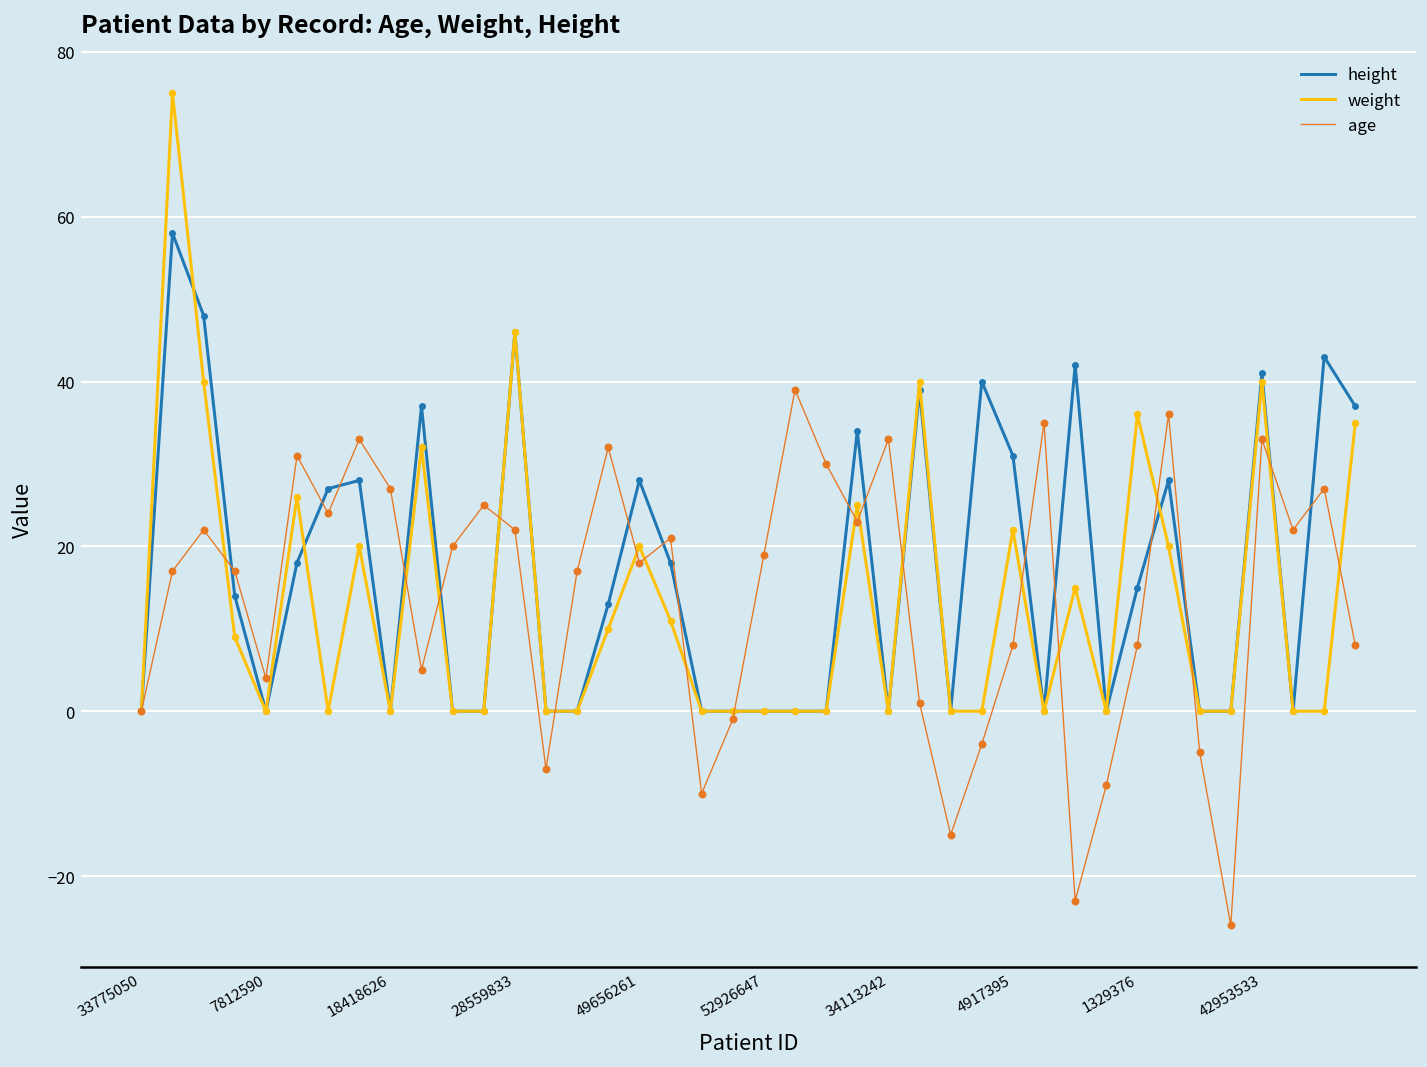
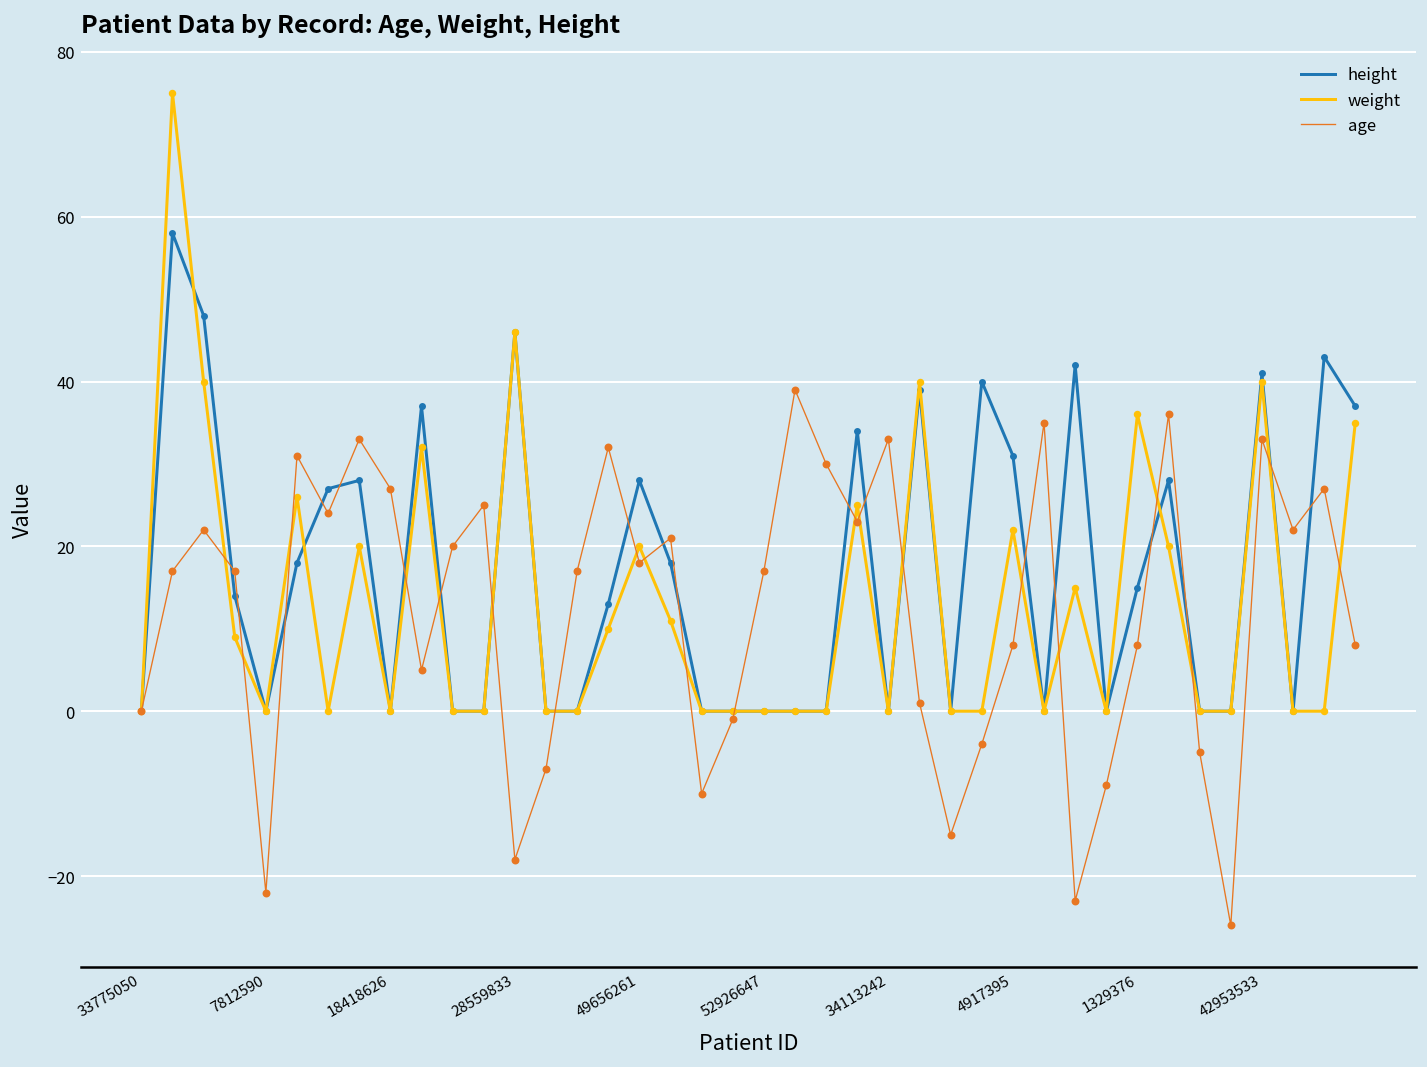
age, 7812590: 4 -> -22
age, 28559833: 22 -> -18
age, 52926647: 19 -> 17
